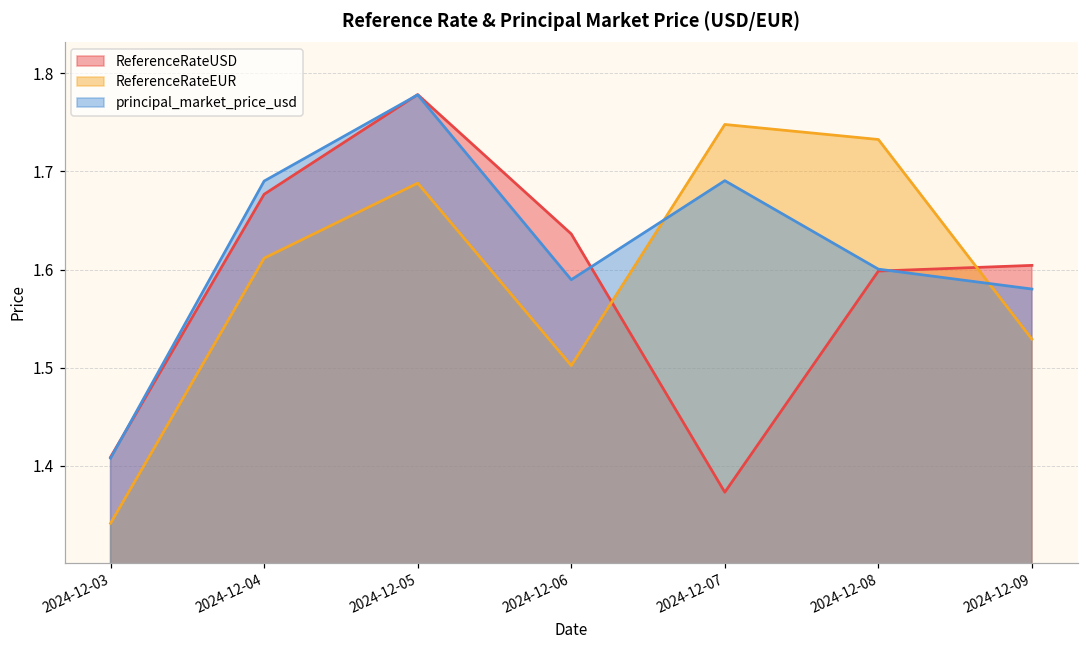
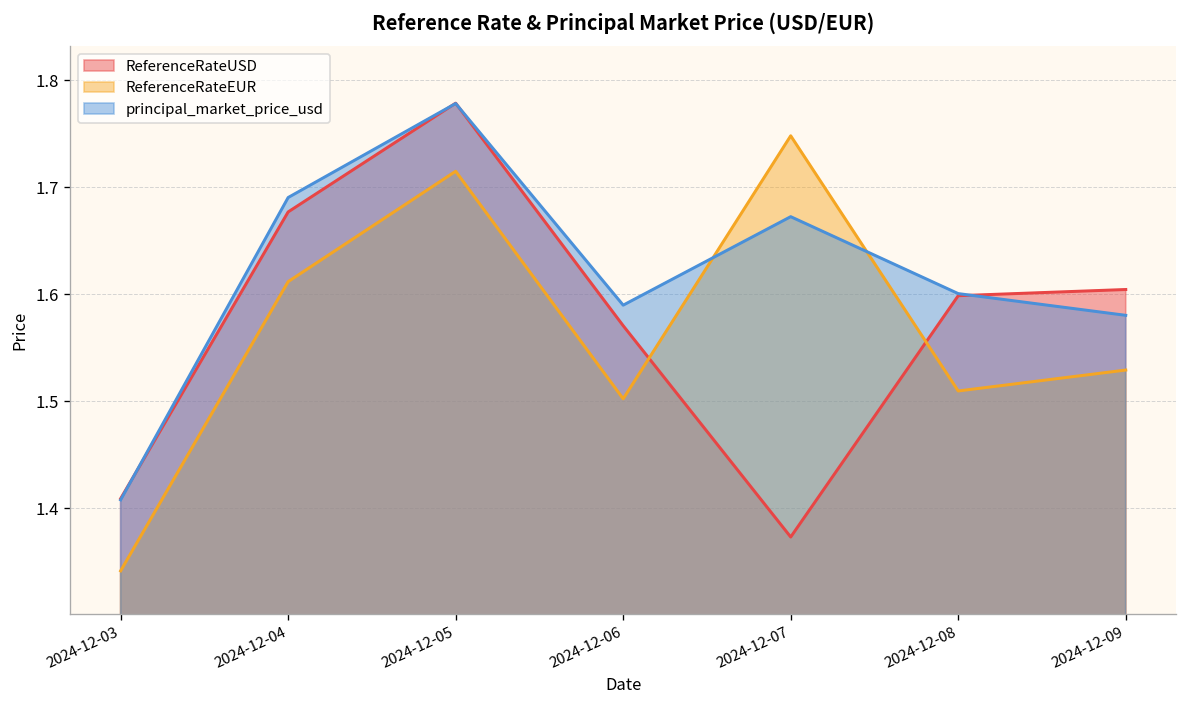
ReferenceRateEUR, 2024-12-05: 1.69 -> 1.71
ReferenceRateUSD, 2024-12-06: 1.64 -> 1.57
principal_market_price_usd, 2024-12-07: 1.69 -> 1.67
ReferenceRateEUR, 2024-12-08: 1.73 -> 1.51
